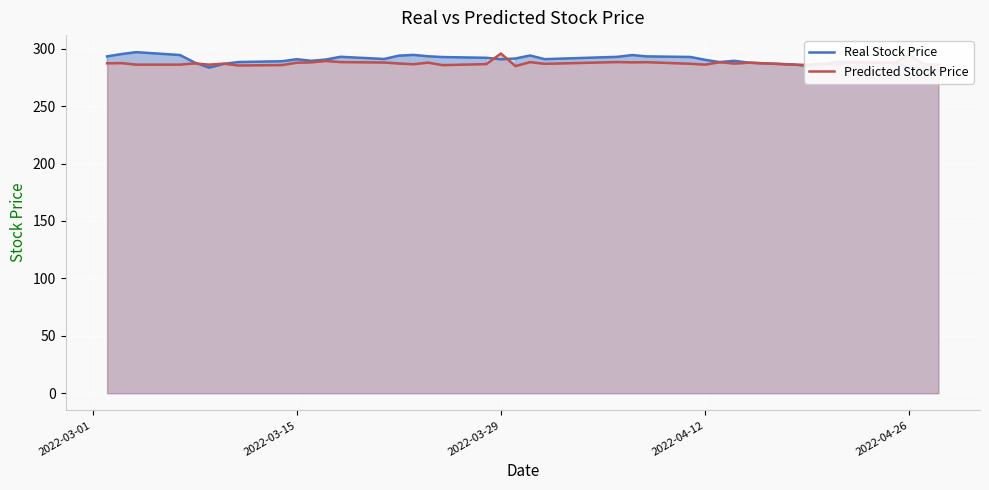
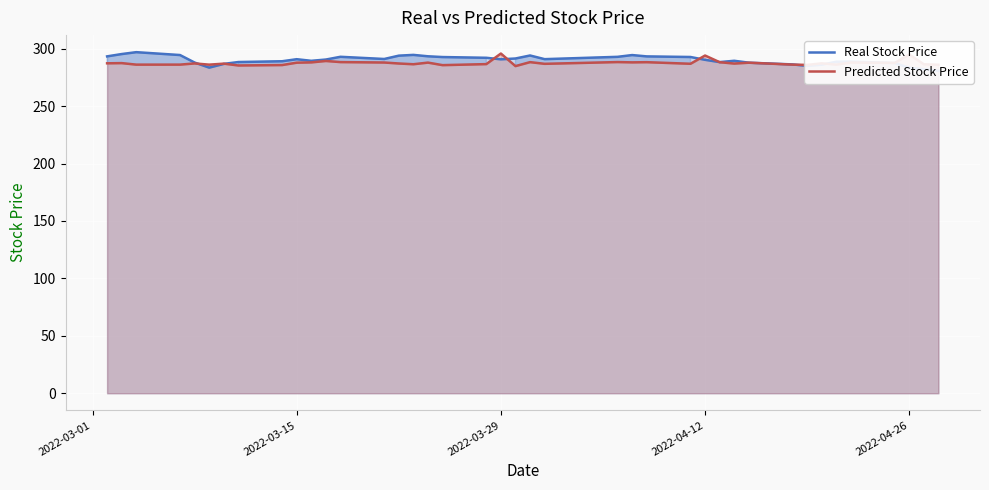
Predicted Stock Price, 2022-04-12: 286 -> 294
